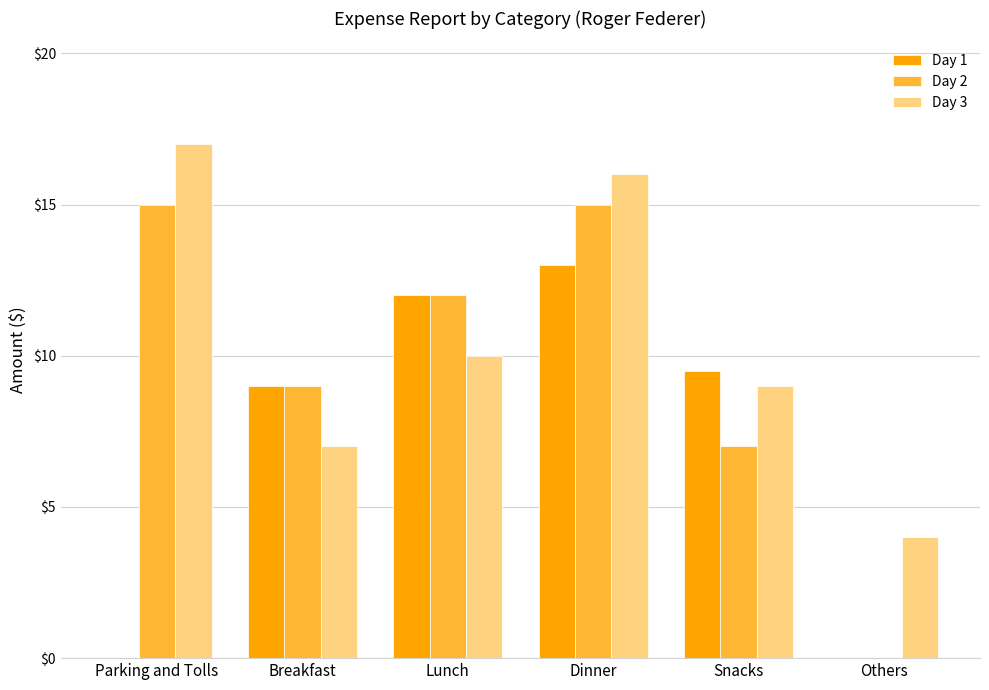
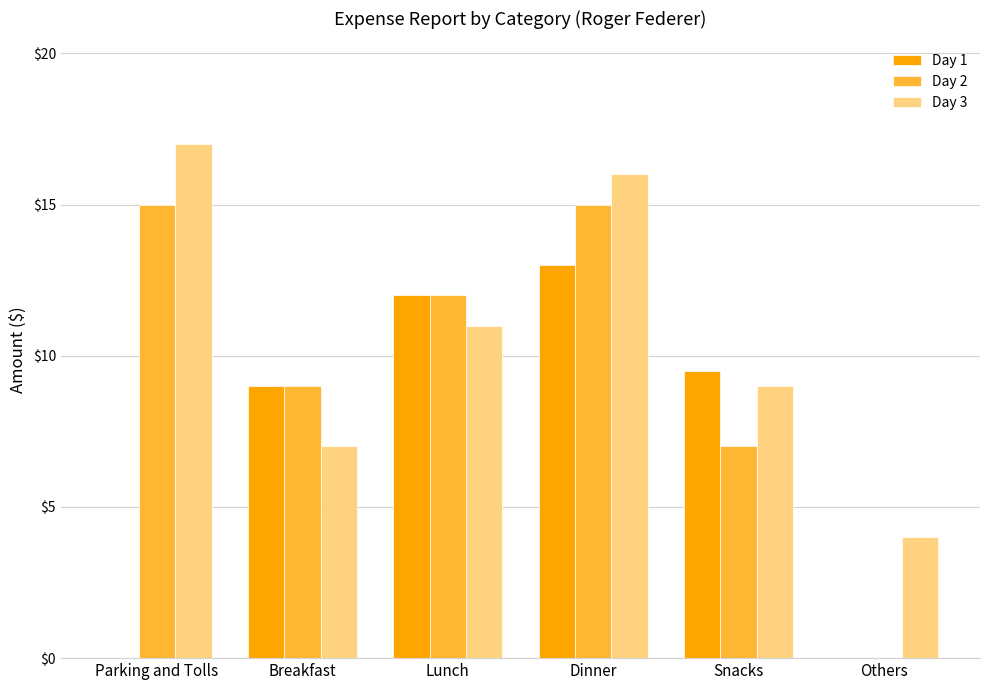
Day 3, Lunch: $10 -> $11
